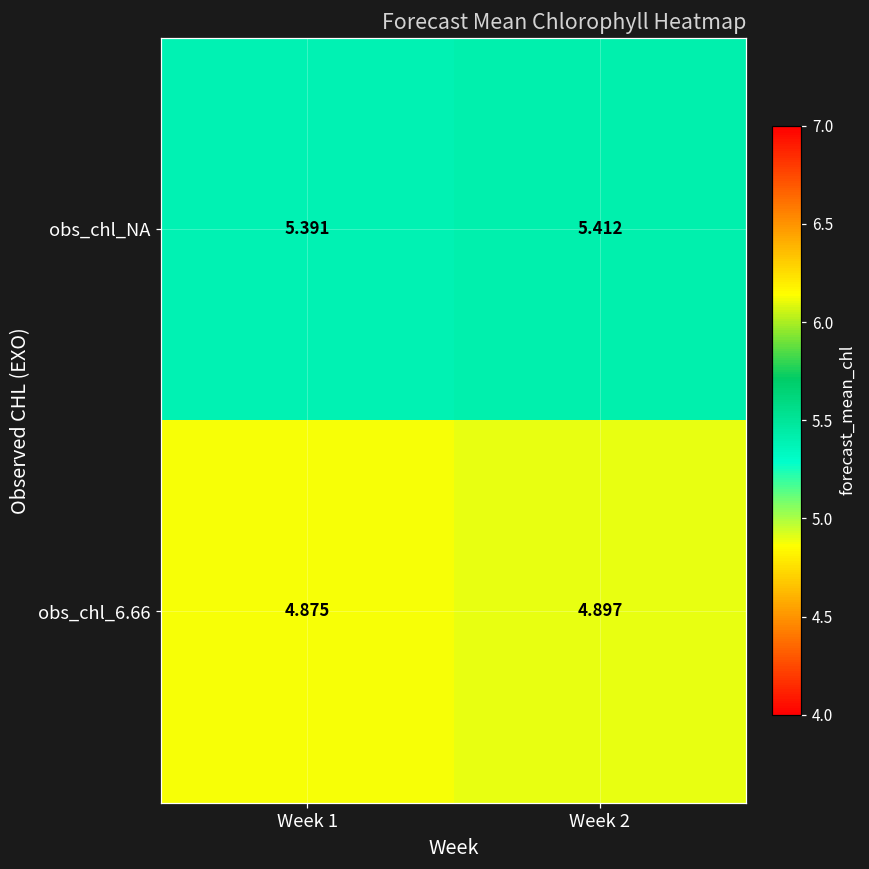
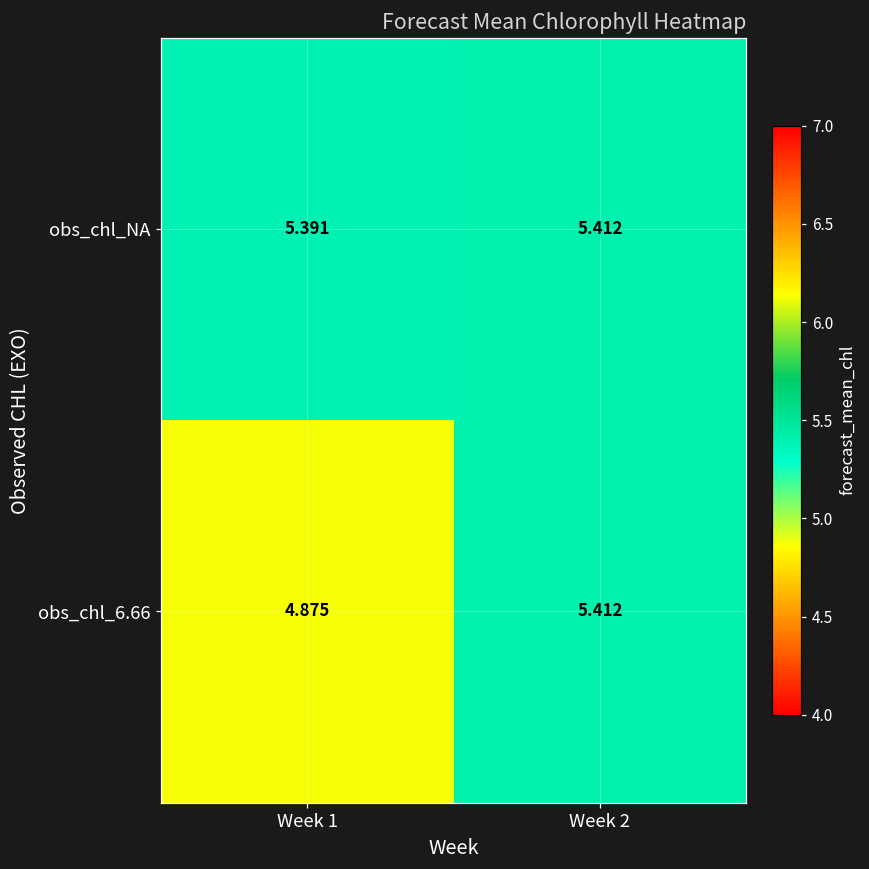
obs_chl_6.66, Week 2: 4.897 -> 5.412
